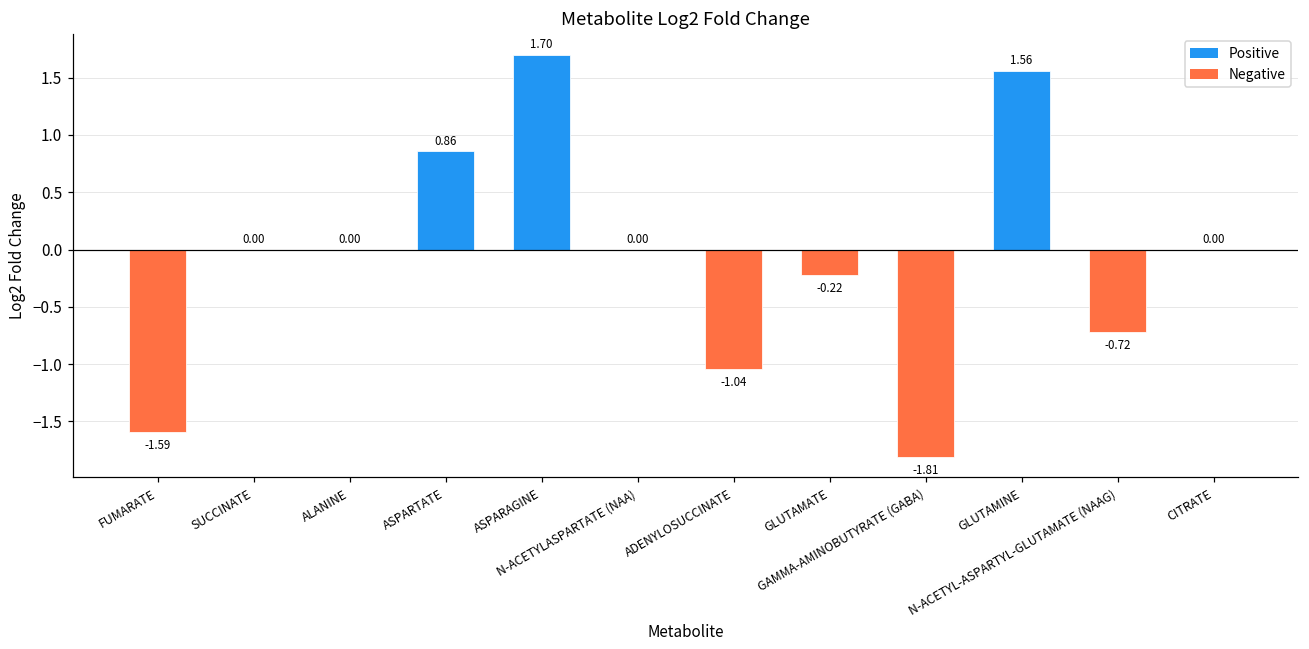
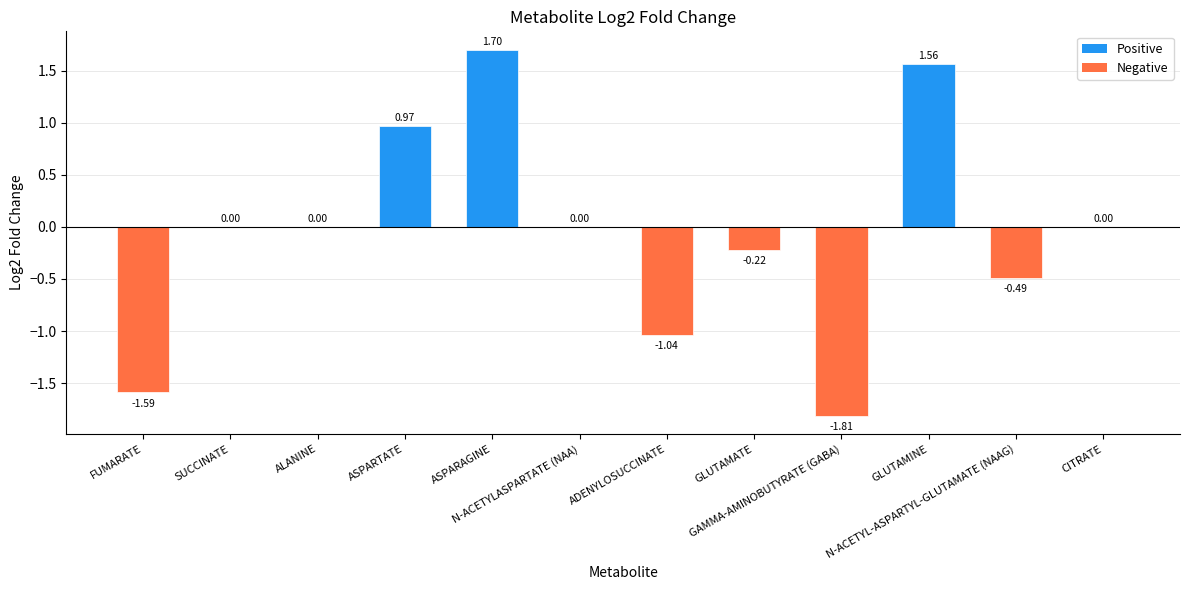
ASPARTATE: 0.86 -> 0.97
N-ACETYL-ASPARTYL-GLUTAMATE (NAAG): -0.72 -> -0.49
